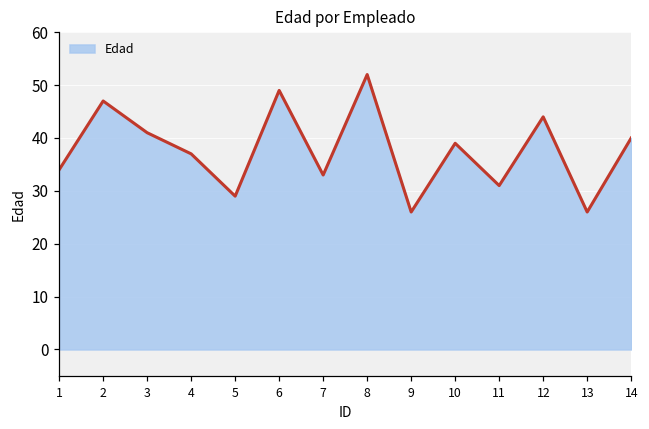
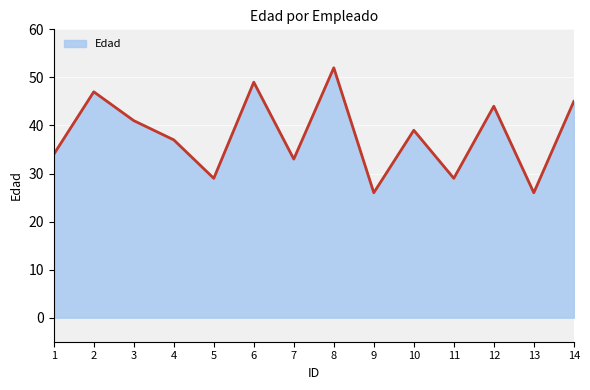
11: 31 -> 29
14: 40 -> 45
